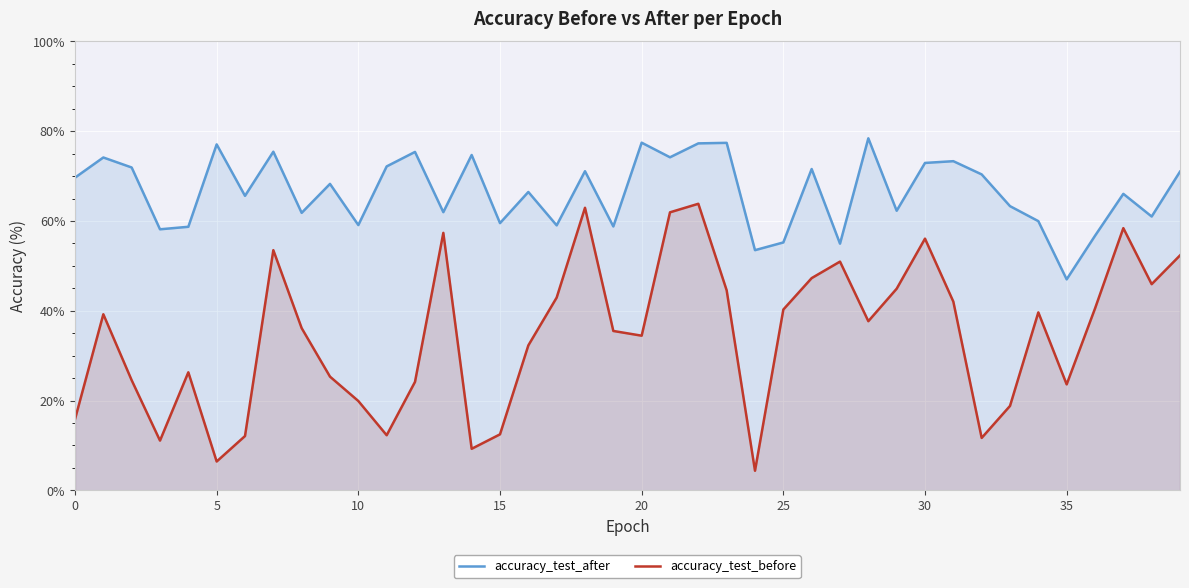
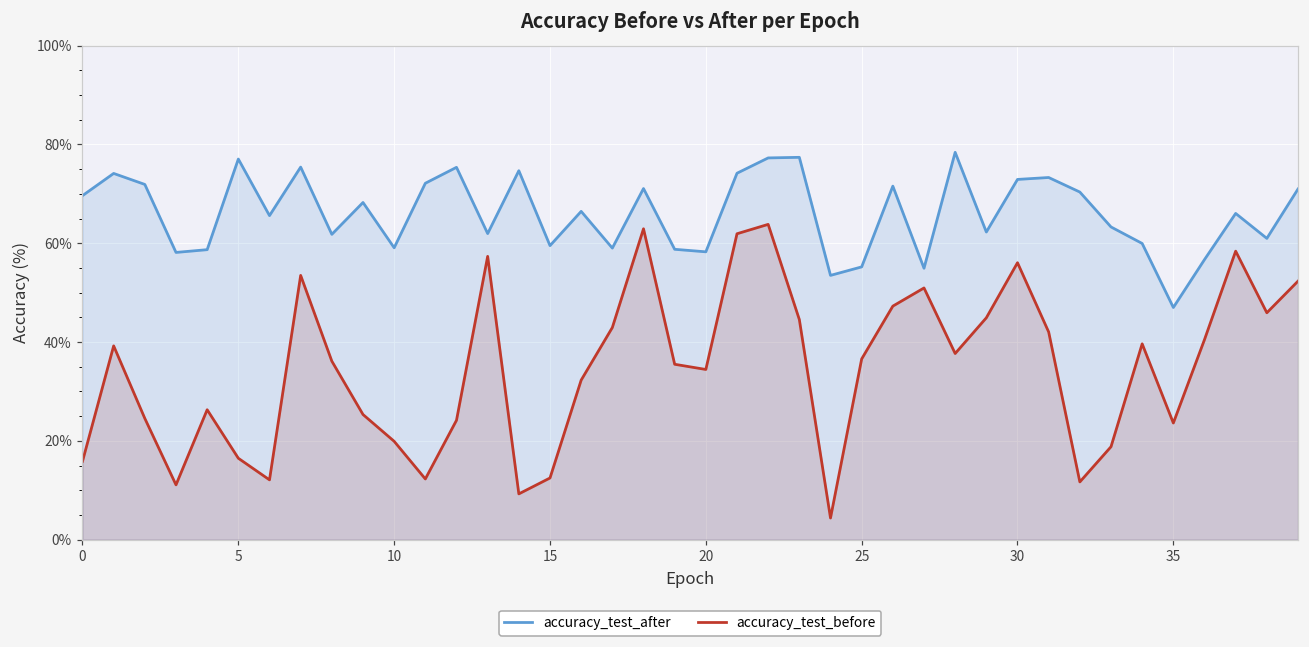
accuracy_test_before, 5: 6% -> 16%
accuracy_test_after, 20: 77% -> 58%
accuracy_test_before, 25: 40% -> 37%
